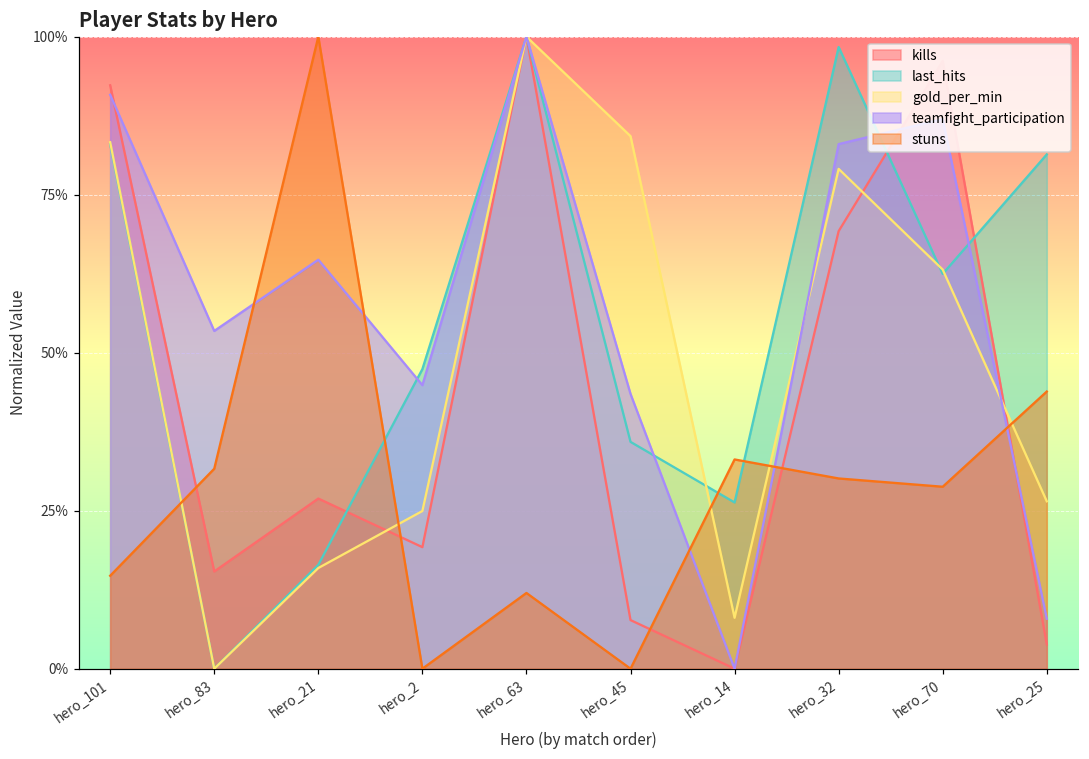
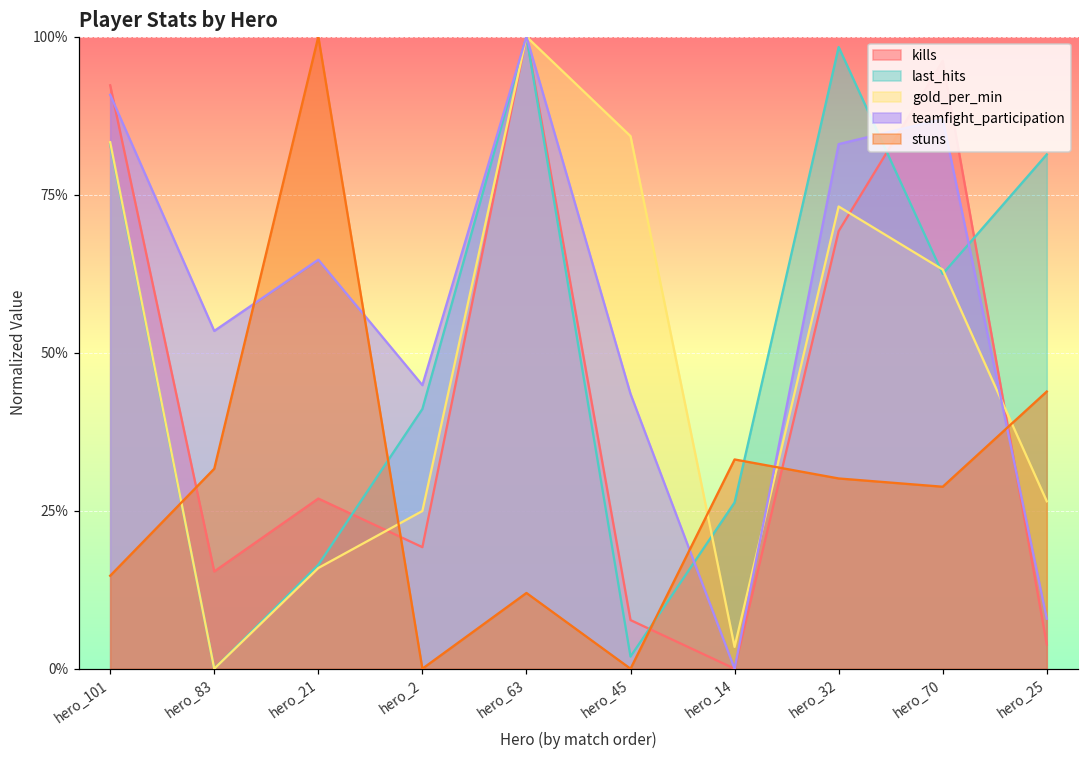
last_hits, hero_2: 47% -> 41%
last_hits, hero_45: 36% -> 2%
gold_per_min, hero_14: 8% -> 3%
gold_per_min, hero_32: 79% -> 73%
